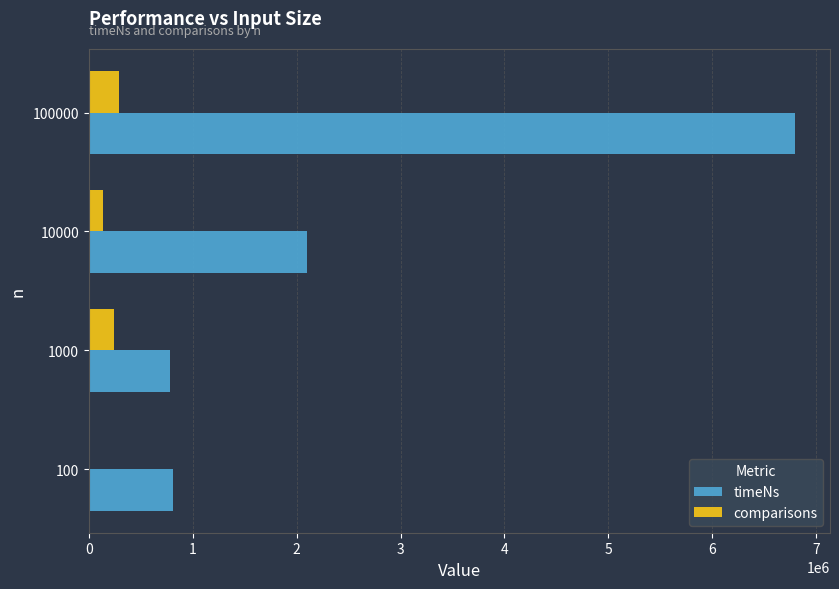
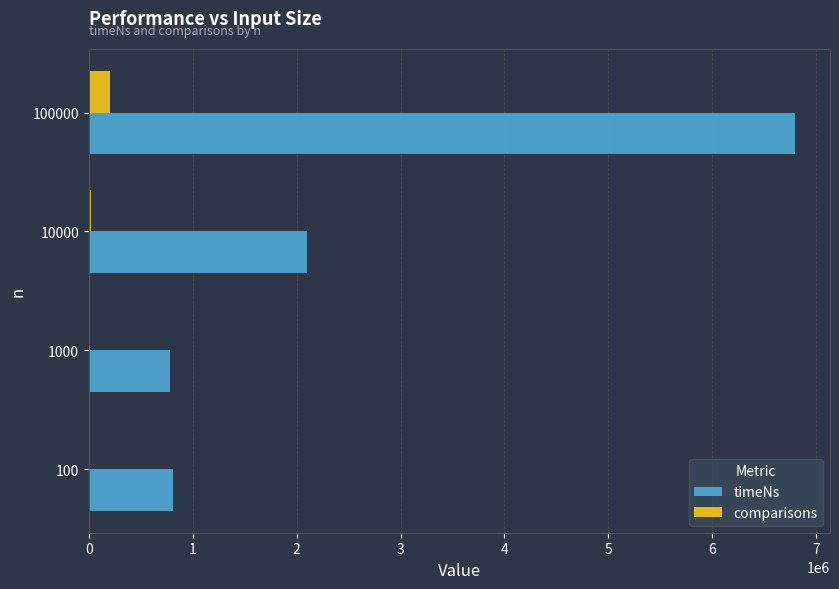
comparisons, 100000: 290000 -> 200000
comparisons, 10000: 130000 -> 20000
comparisons, 1000: 240000 -> 0
